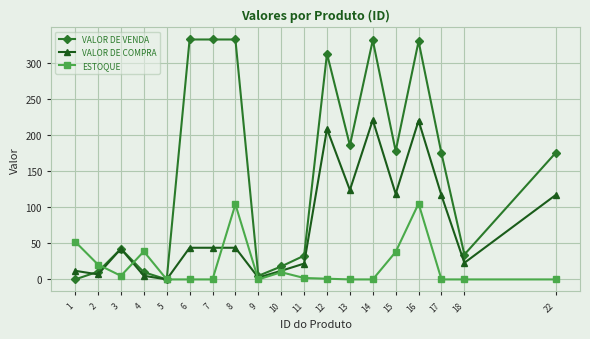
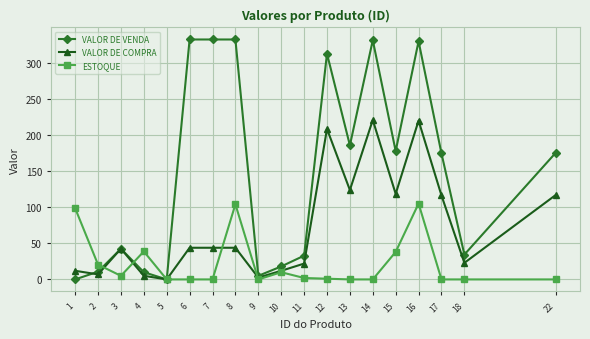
ESTOQUE, 1: 50 -> 100
